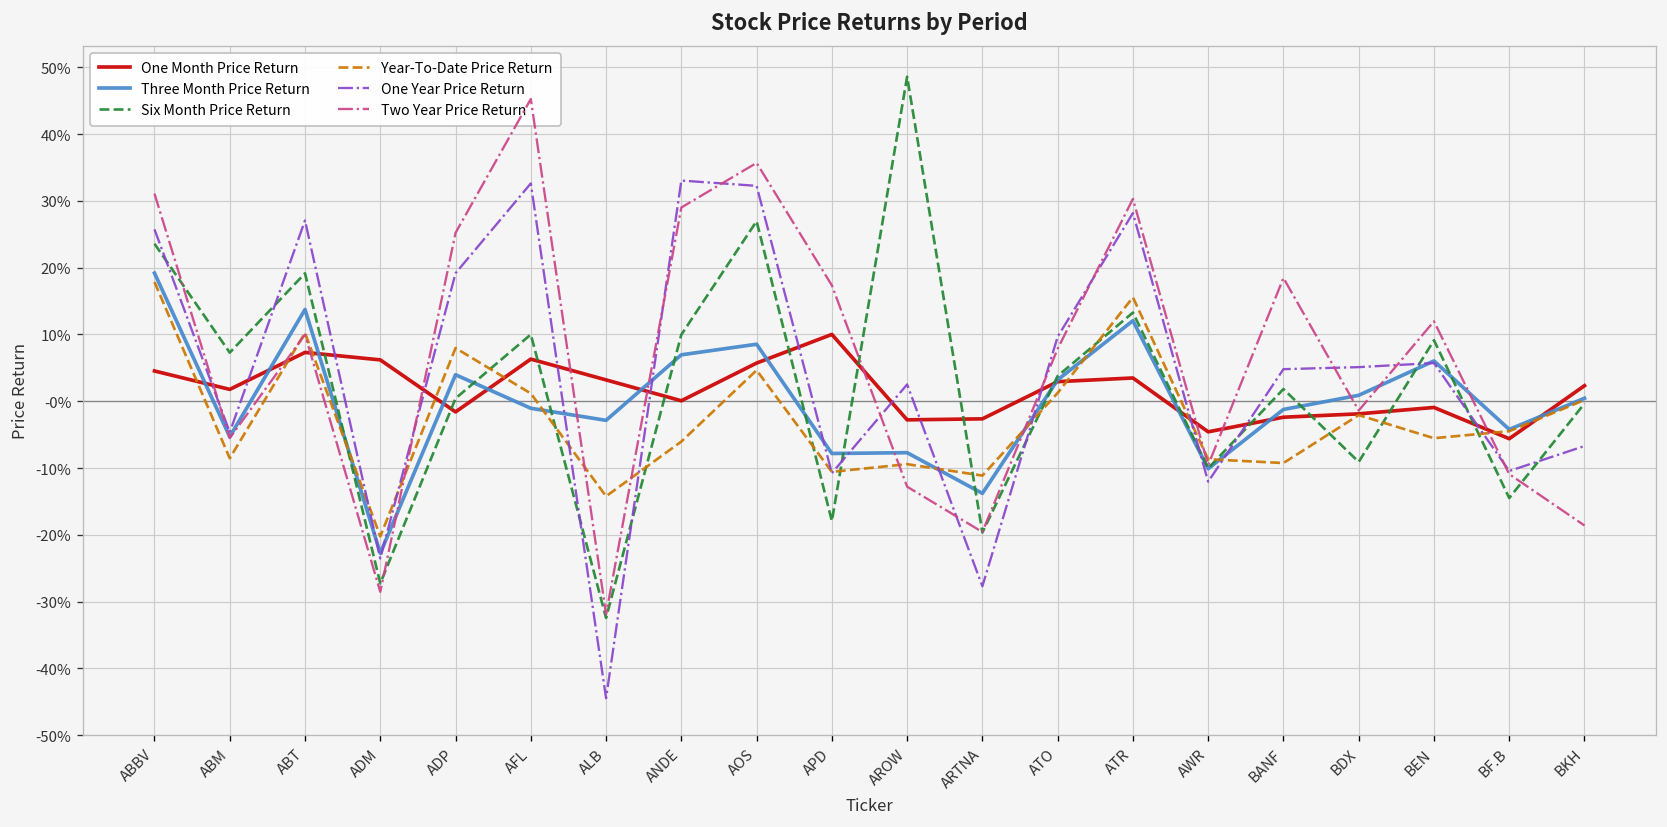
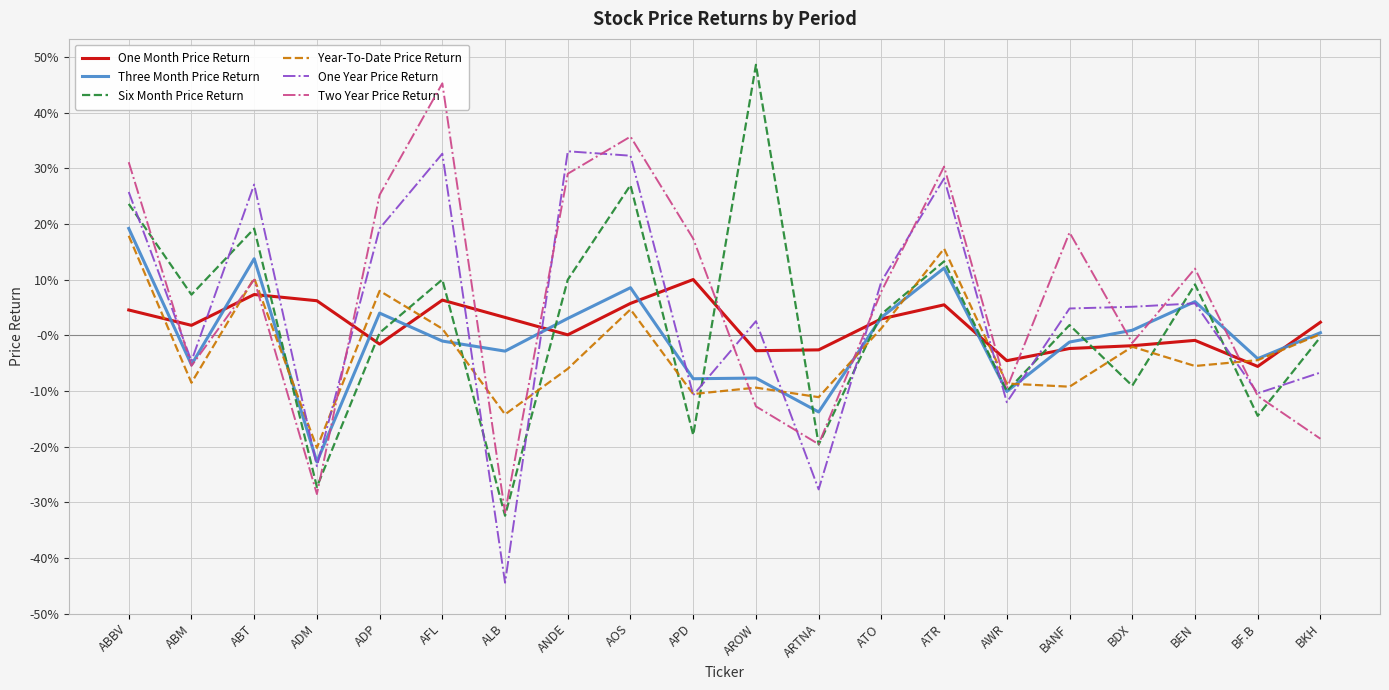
Three Month Price Return, ANDE: 7% -> 3%
One Month Price Return, ATR: 3% -> 5%
